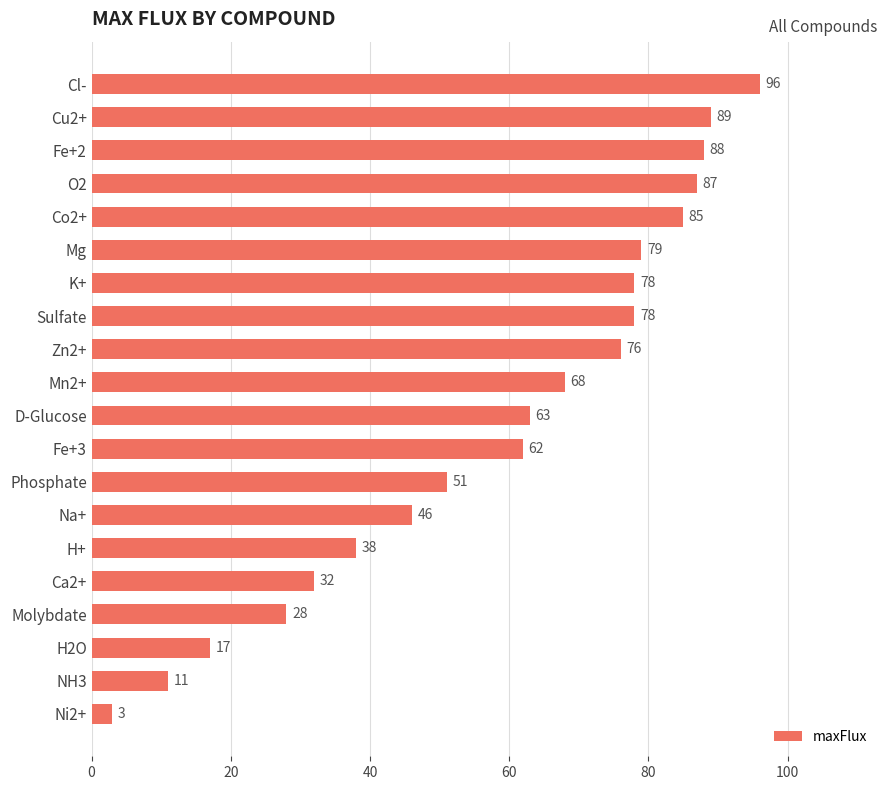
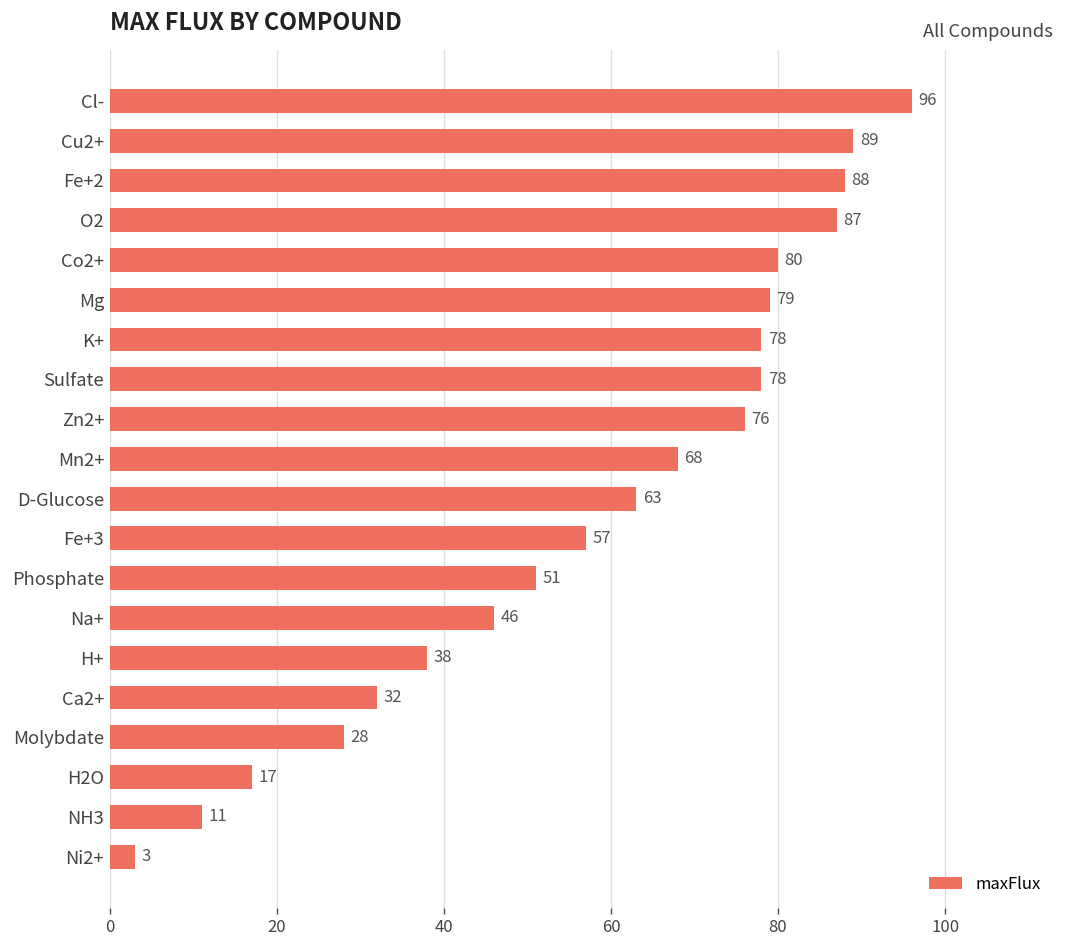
Co2+: 85 -> 80
Fe+3: 62 -> 57
